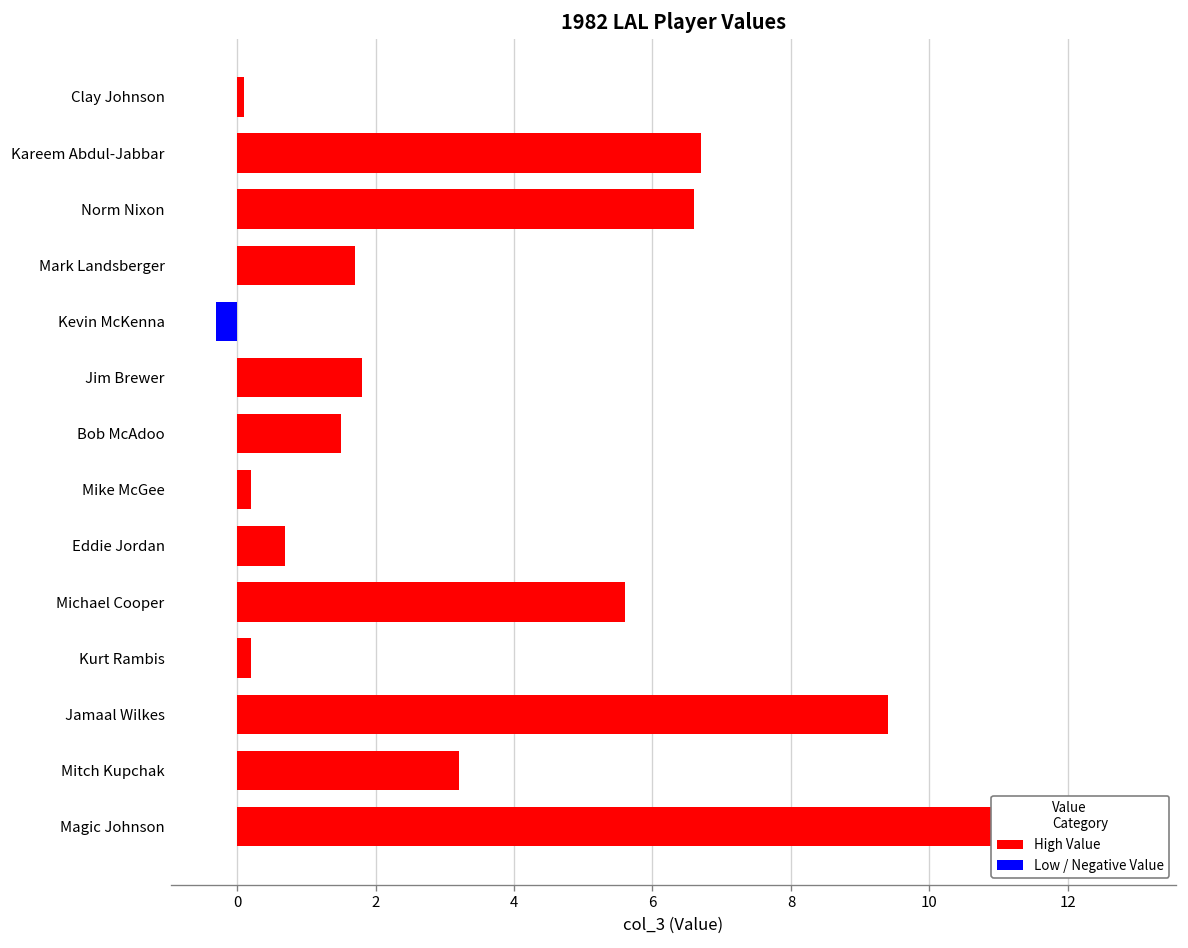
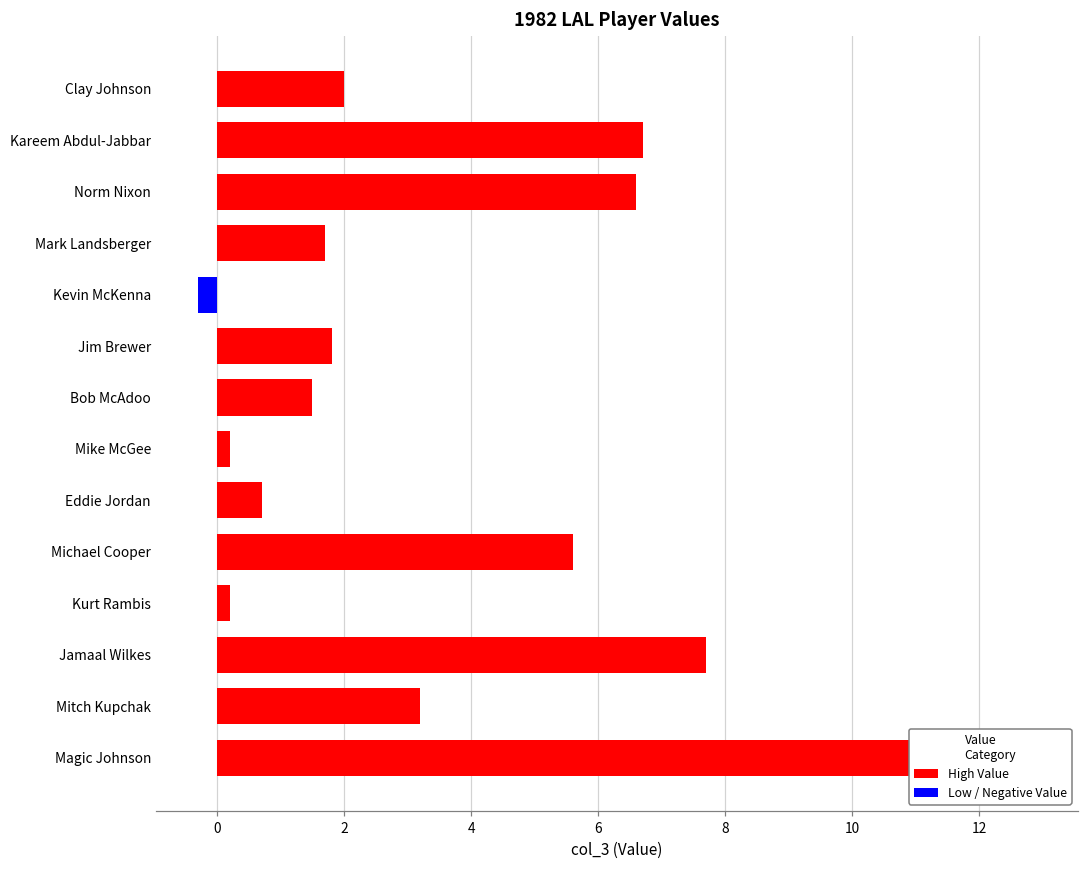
Clay Johnson: 0.1 -> 2.0
Jamaal Wilkes: 9.4 -> 7.7
